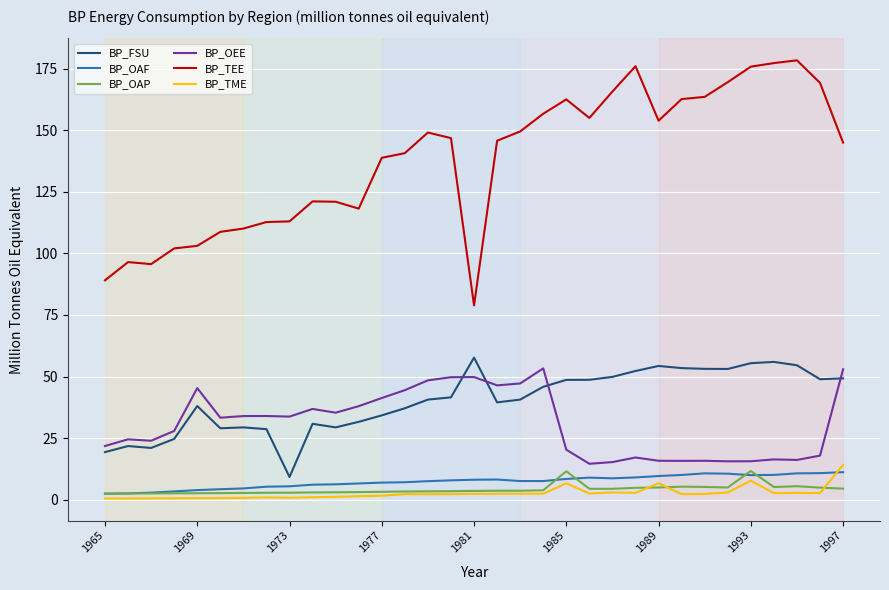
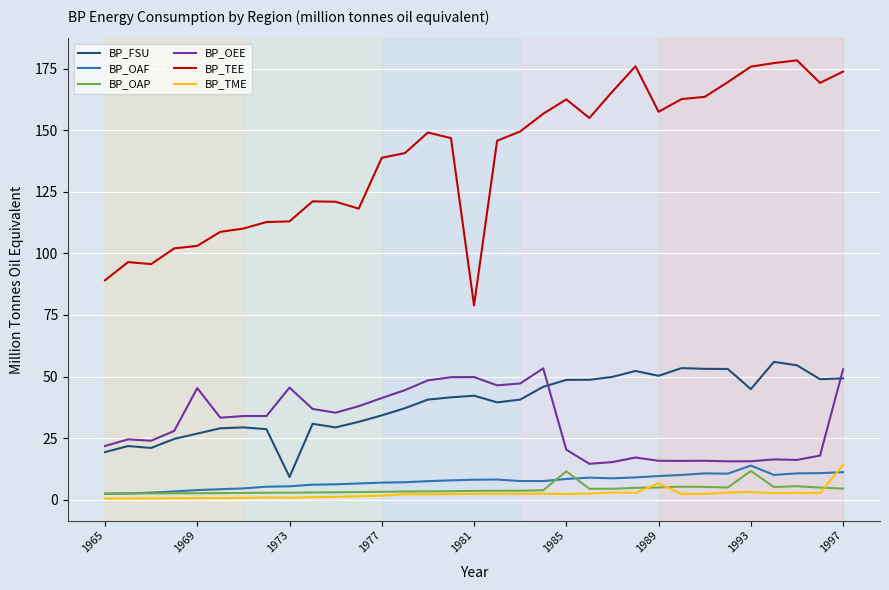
BP_FSU, 1969: 38 -> 27
BP_OEE, 1973: 34 -> 46
BP_FSU, 1981: 58 -> 42
BP_TME, 1985: 7 -> 2
BP_FSU, 1989: 54 -> 50
BP_TEE, 1989: 154 -> 158
BP_FSU, 1993: 55 -> 45
BP_OAF, 1993: 10 -> 14
BP_TME, 1993: 8 -> 3
BP_TEE, 1997: 145 -> 174
